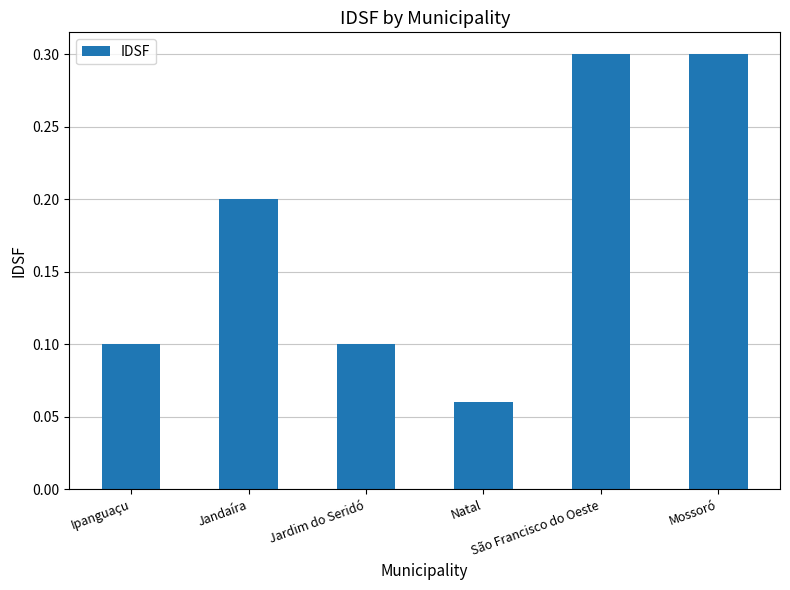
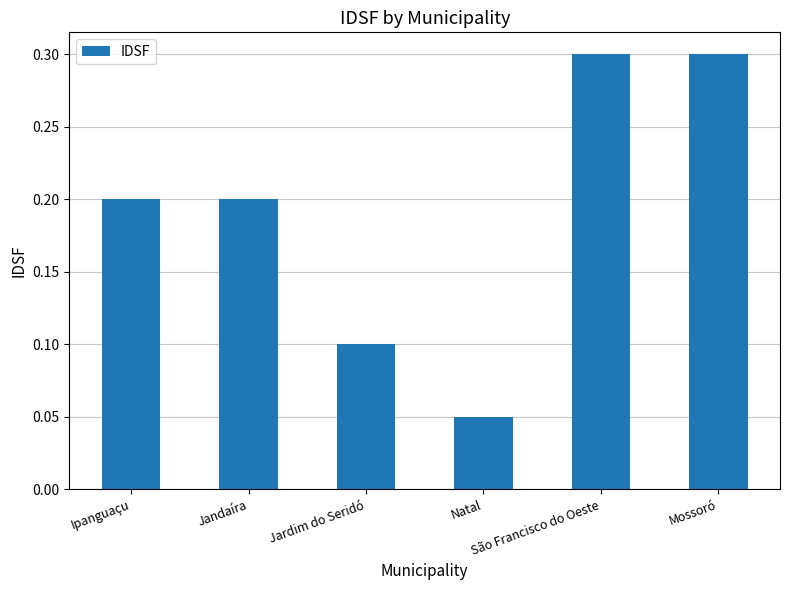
Ipanguaçu: 0.1 -> 0.2
Natal: 0.06 -> 0.05
